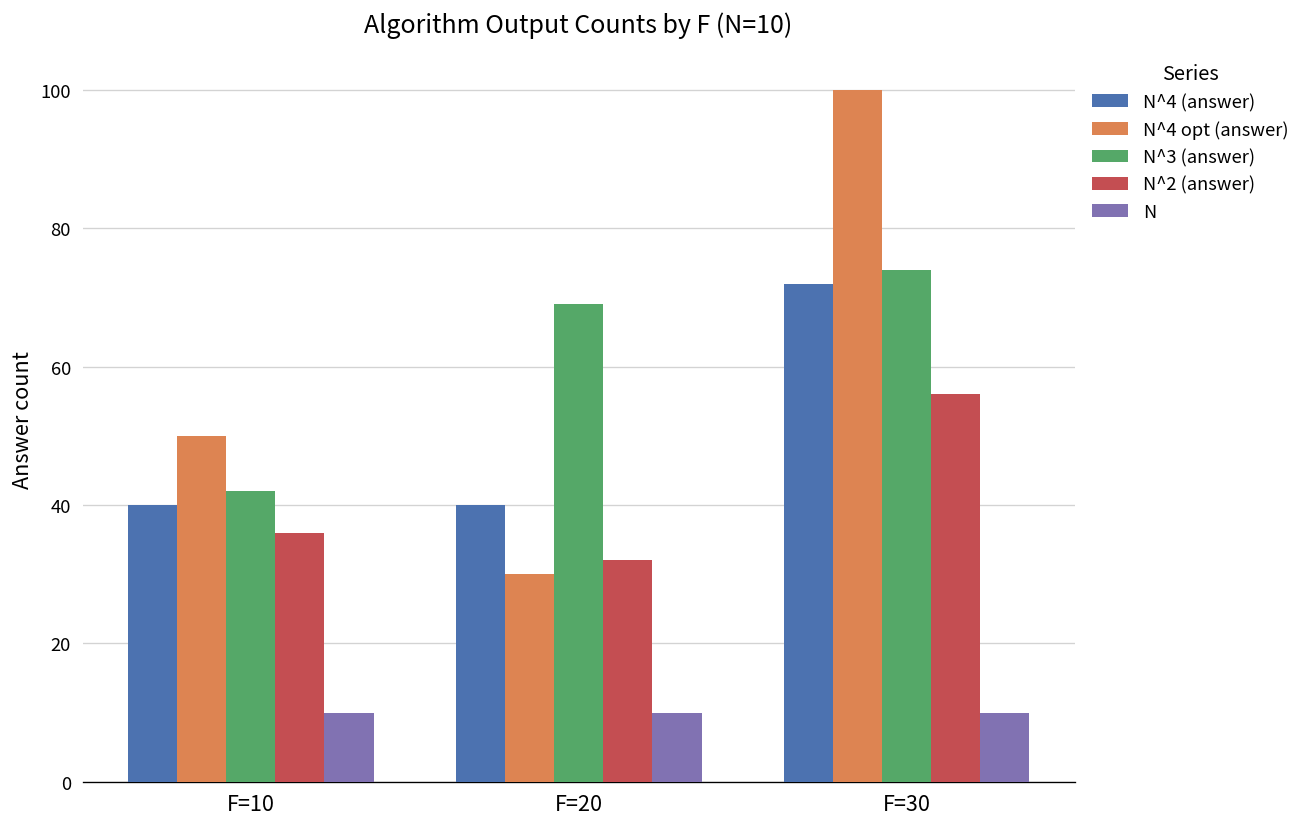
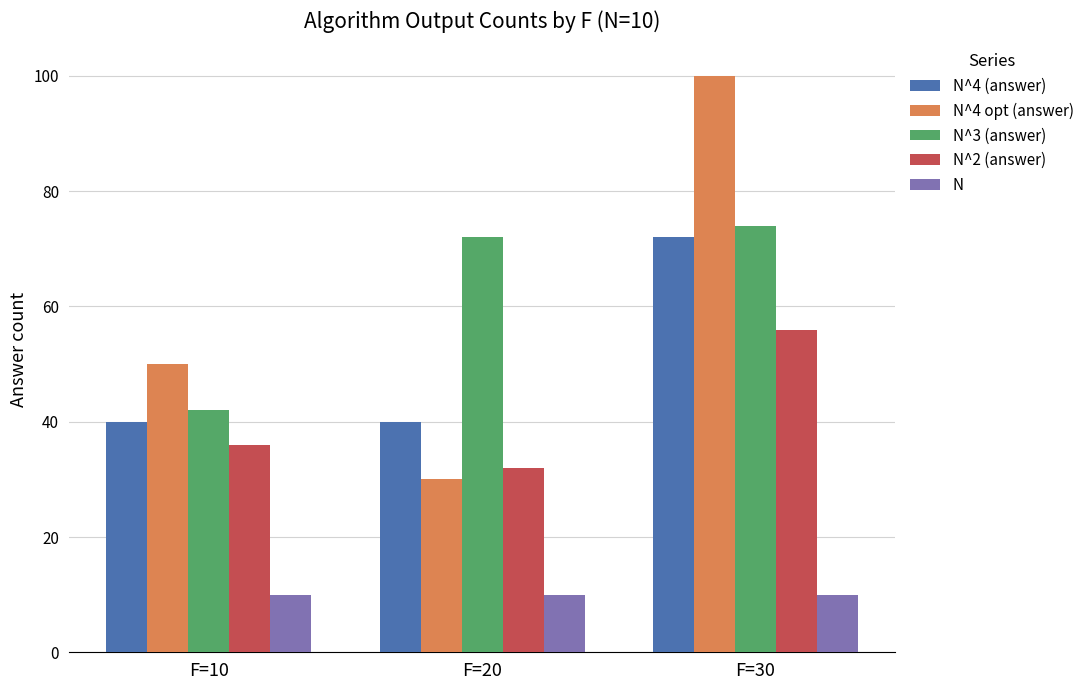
N^3 (answer), F=20: 69 -> 72
